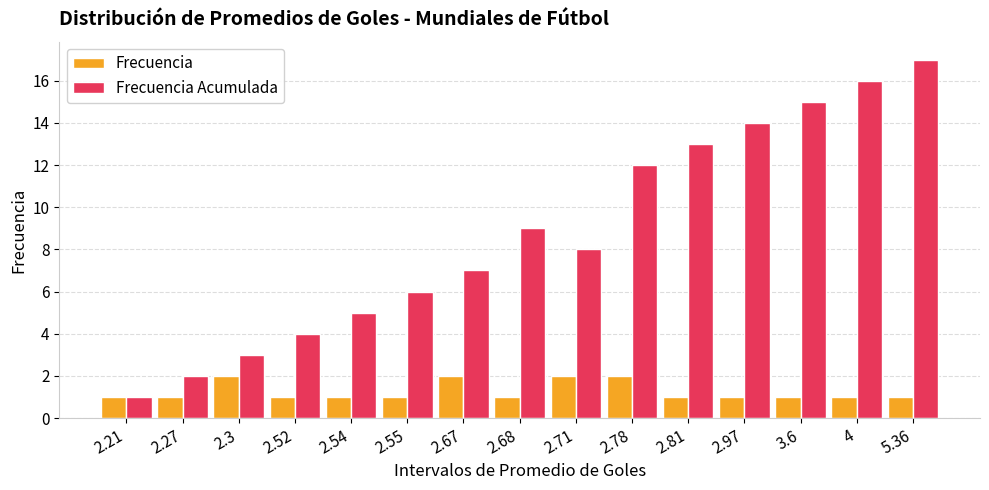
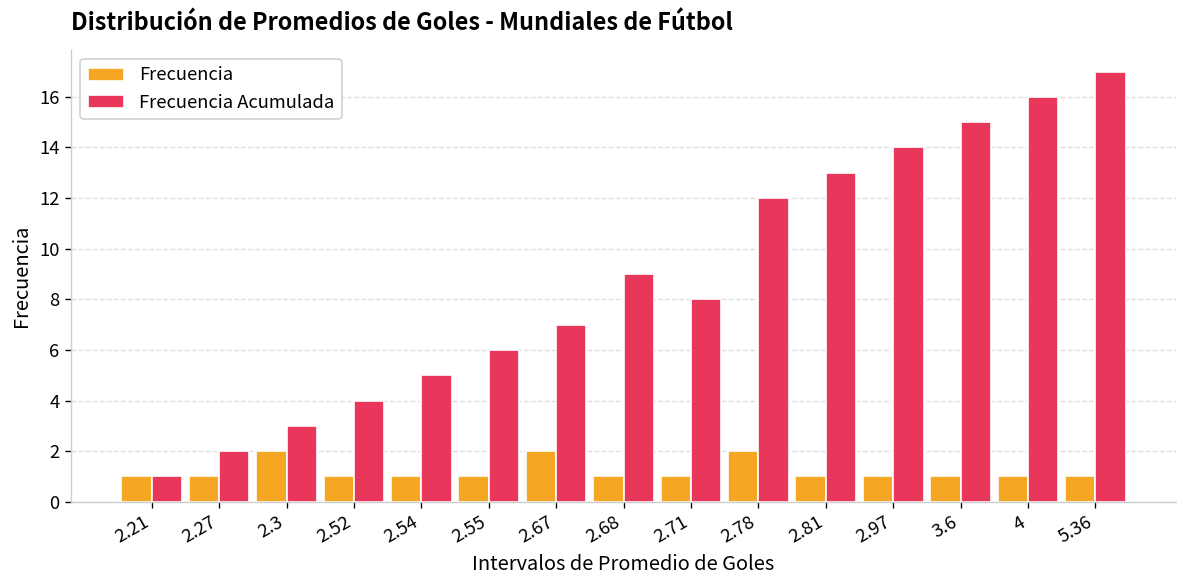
Frecuencia, 2.71: 2 -> 1
